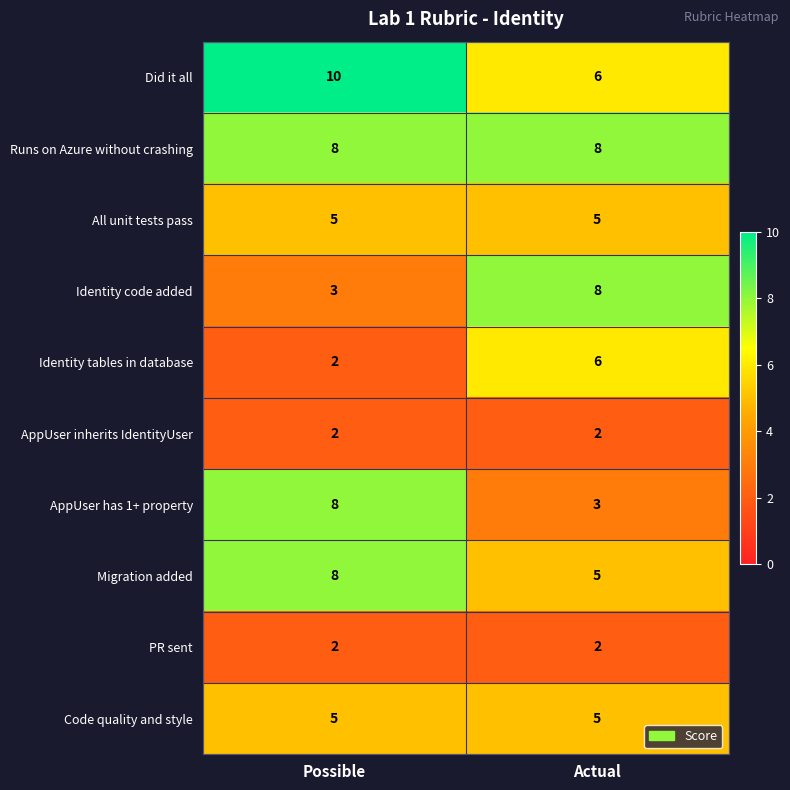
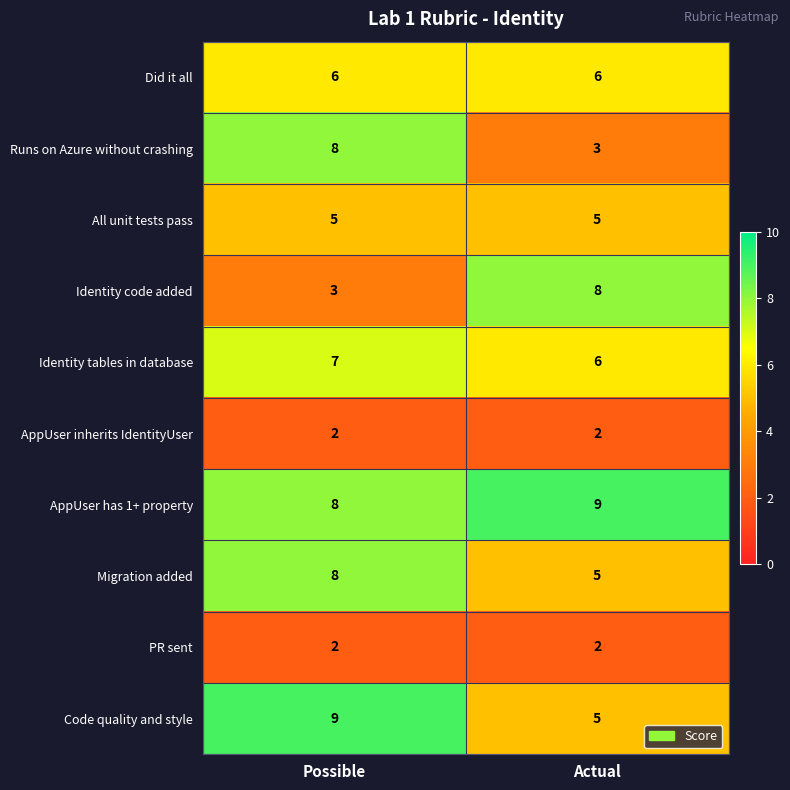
Did it all, Possible: 10 -> 6
Runs on Azure without crashing, Actual: 8 -> 3
Identity tables in database, Possible: 2 -> 7
AppUser has 1+ property, Actual: 3 -> 9
Code quality and style, Possible: 5 -> 9
